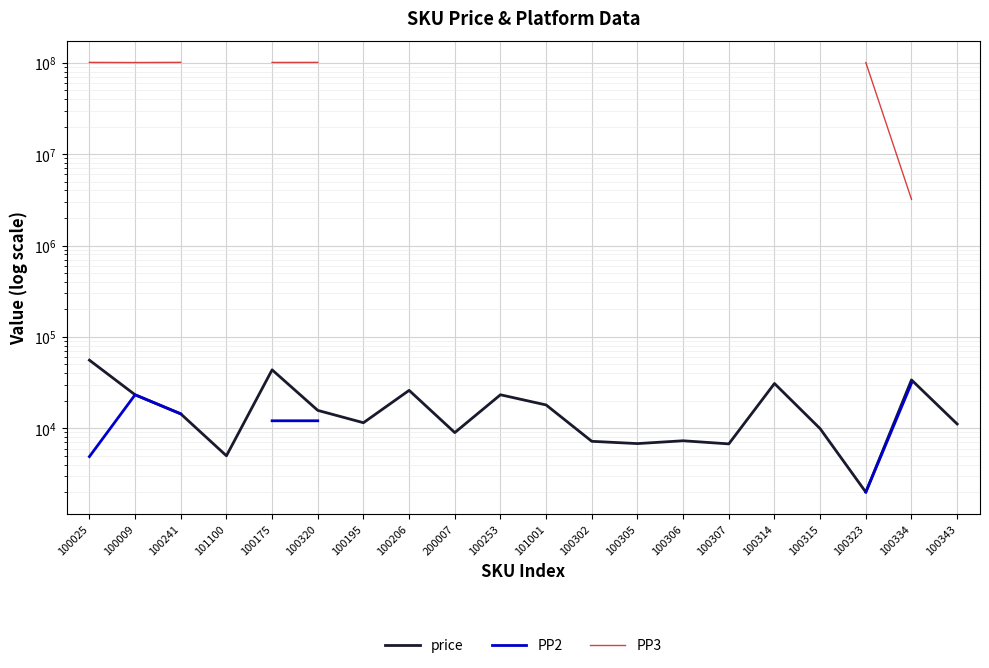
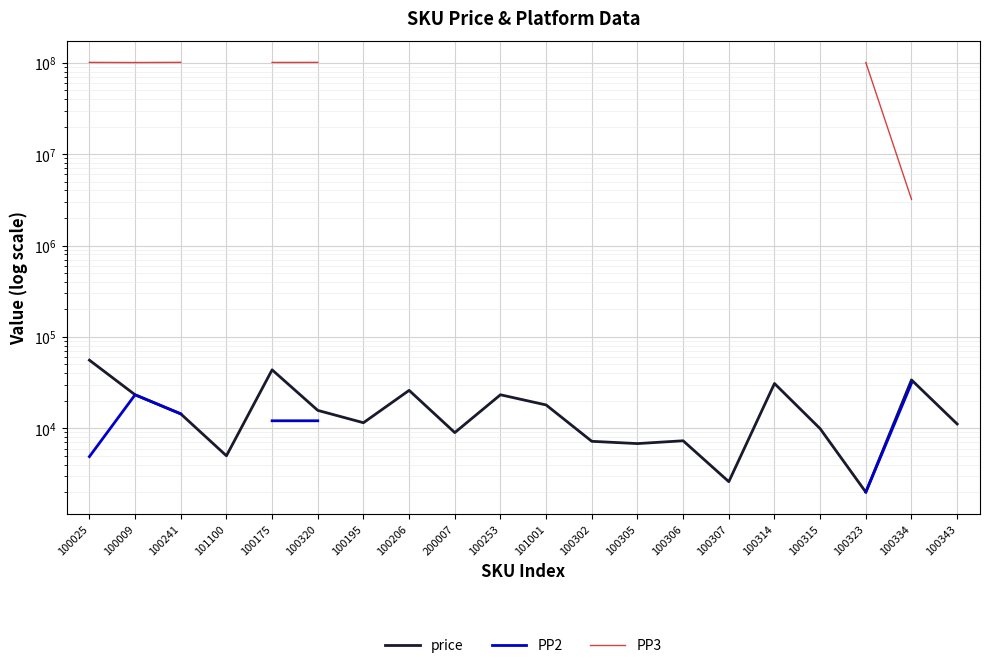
price, 100307: 7000 -> 2600
